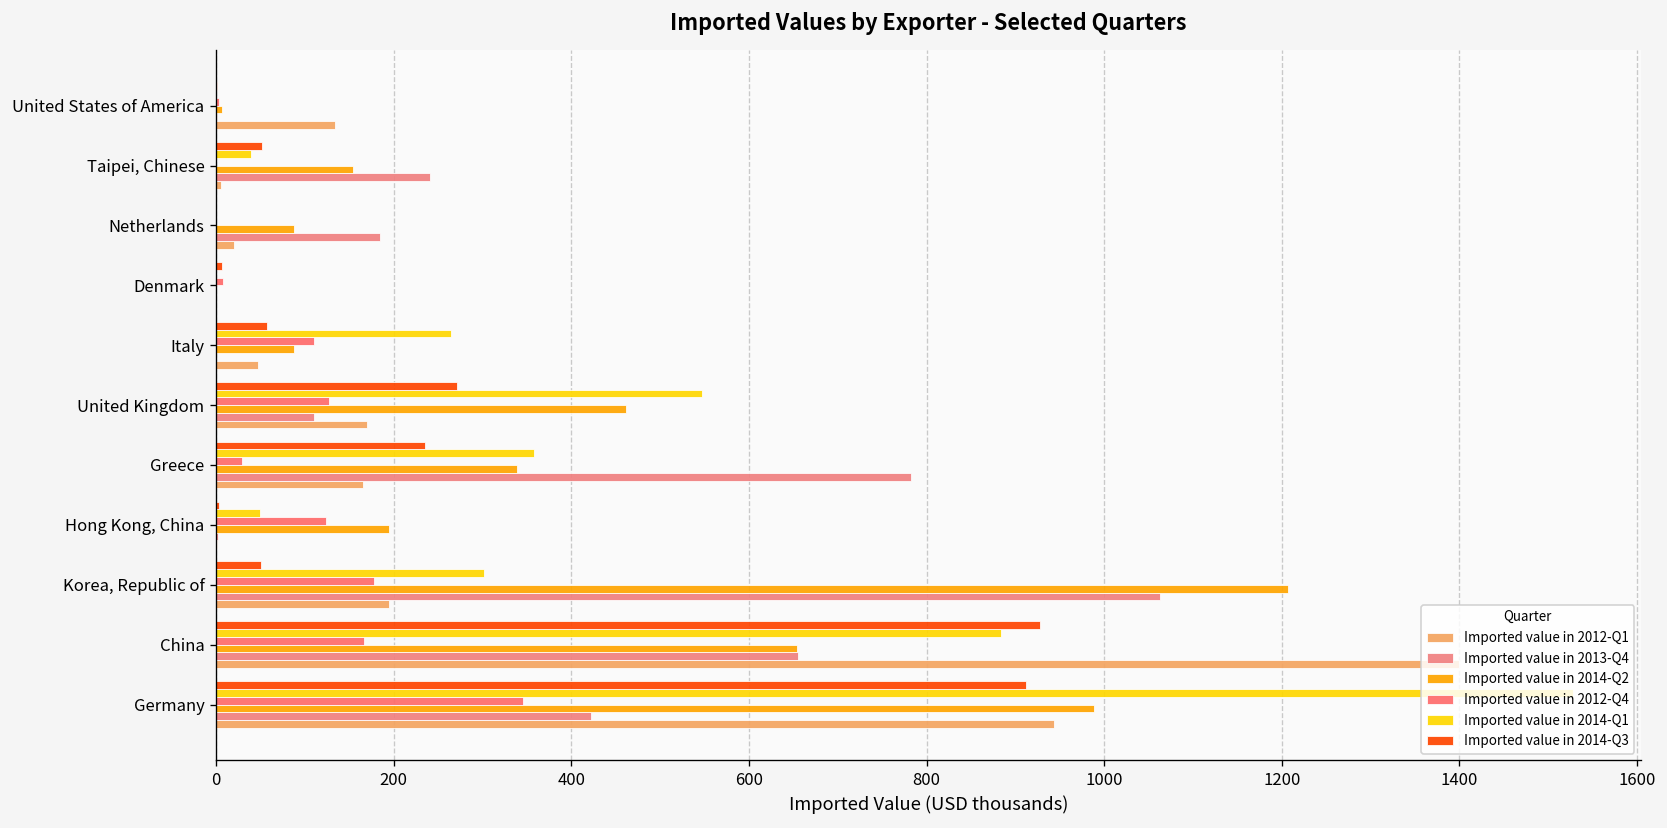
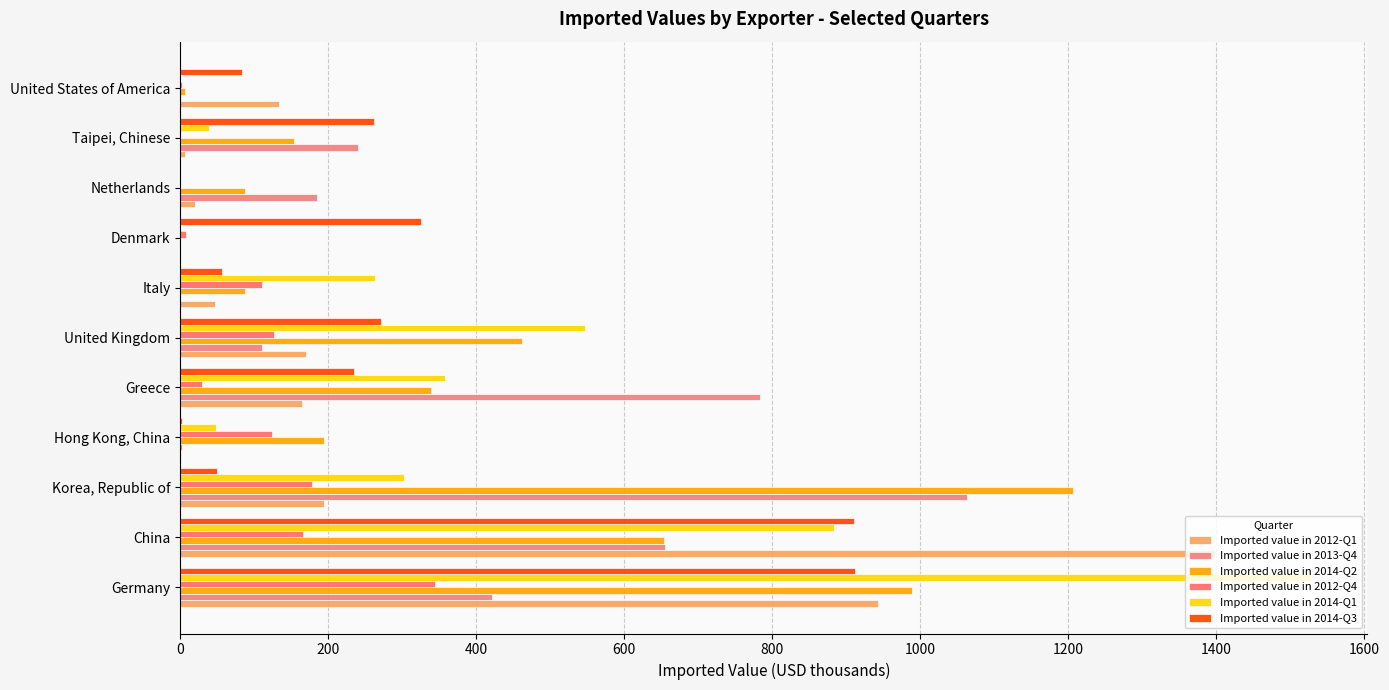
Imported value in 2014-Q3, United States of America: 0 -> 80
Imported value in 2014-Q3, Taipei, Chinese: 50 -> 260
Imported value in 2014-Q3, Denmark: 10 -> 330
Imported value in 2014-Q3, China: 930 -> 910
